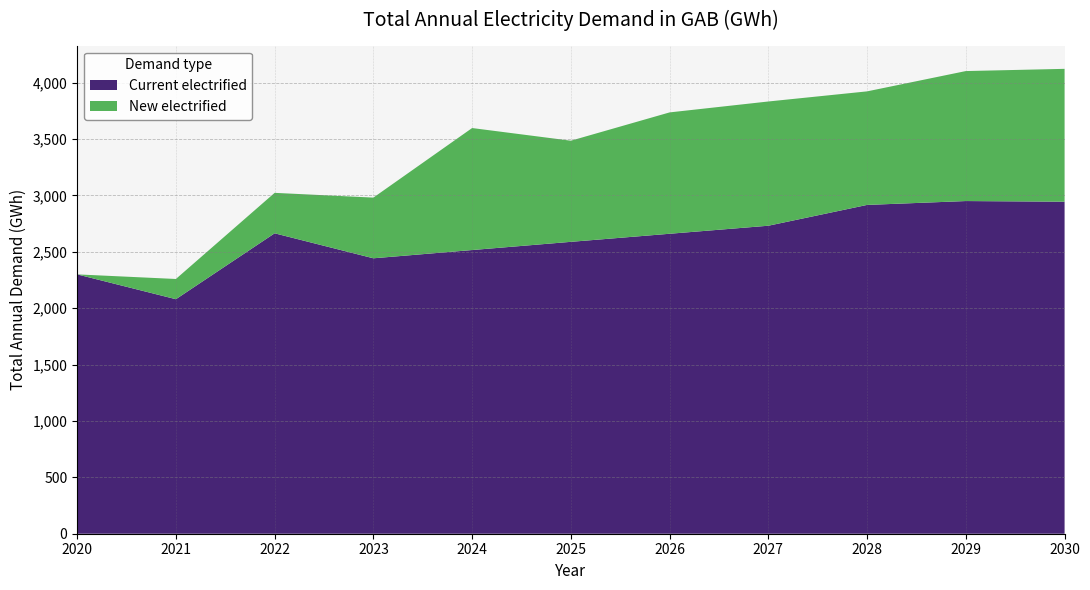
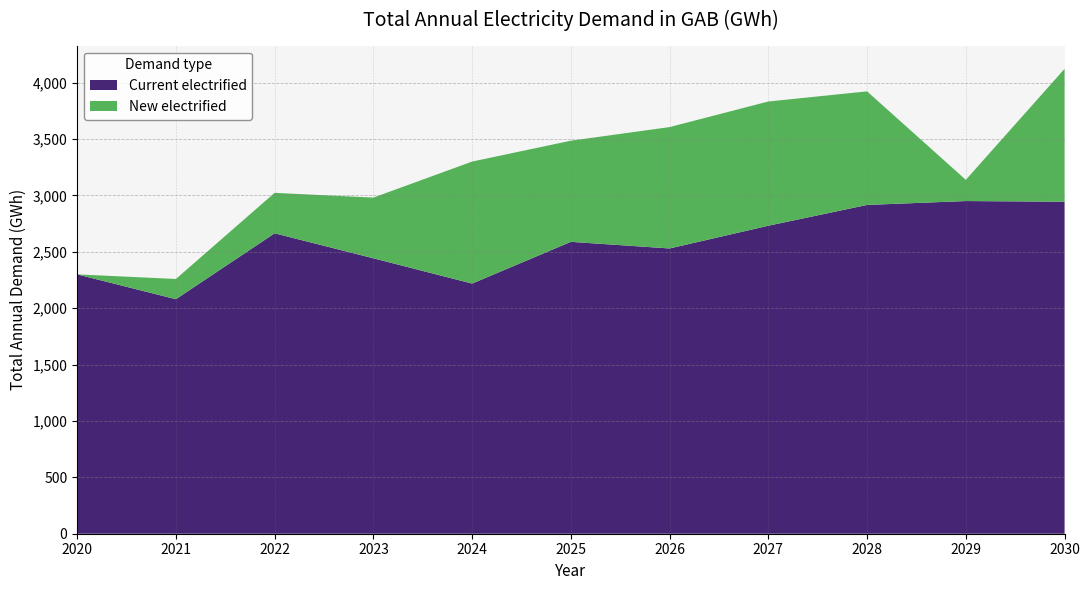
Current electrified, 2024: 2,520 -> 2,220
Current electrified, 2026: 2,660 -> 2,530
New electrified, 2029: 1,150 -> 190
